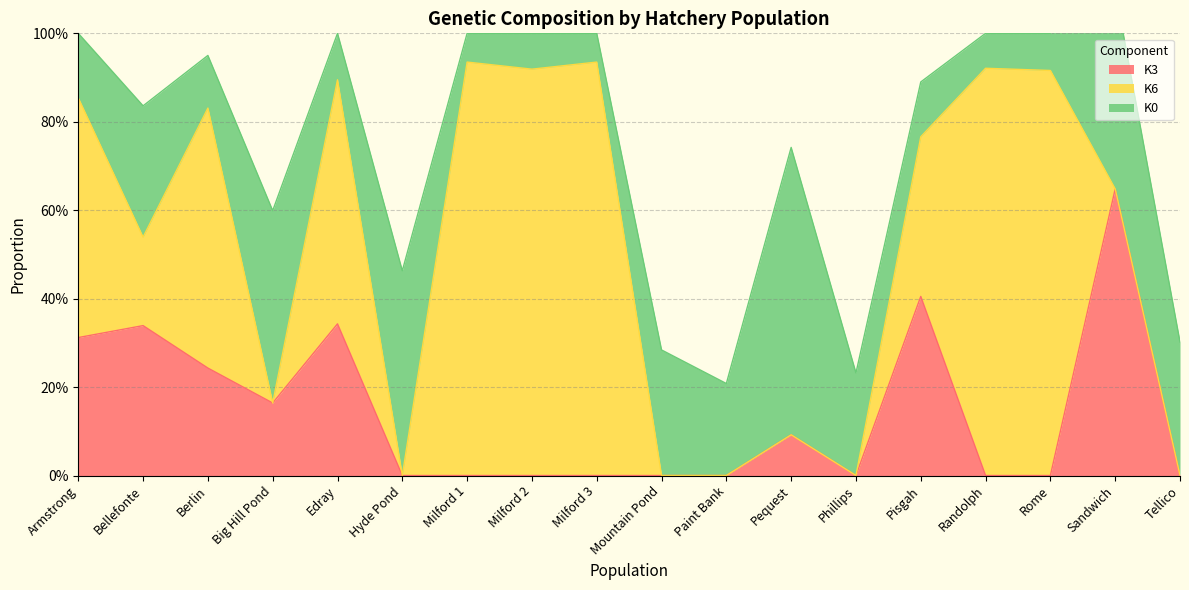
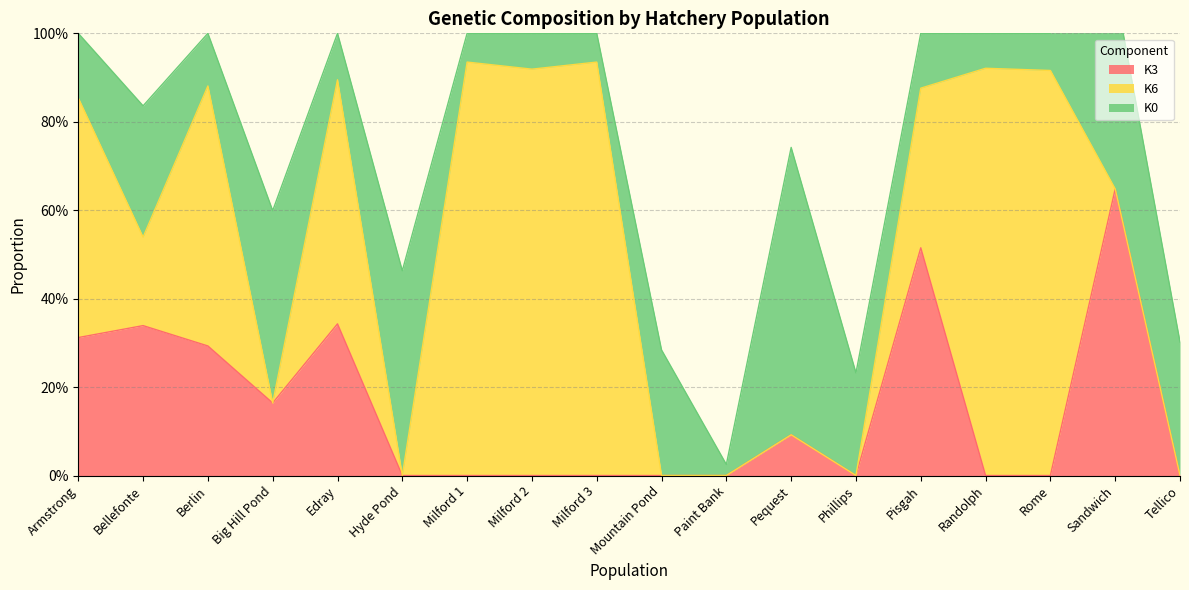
K3, Berlin: 24% -> 29%
K0, Paint Bank: 21% -> 3%
K3, Pisgah: 41% -> 52%
